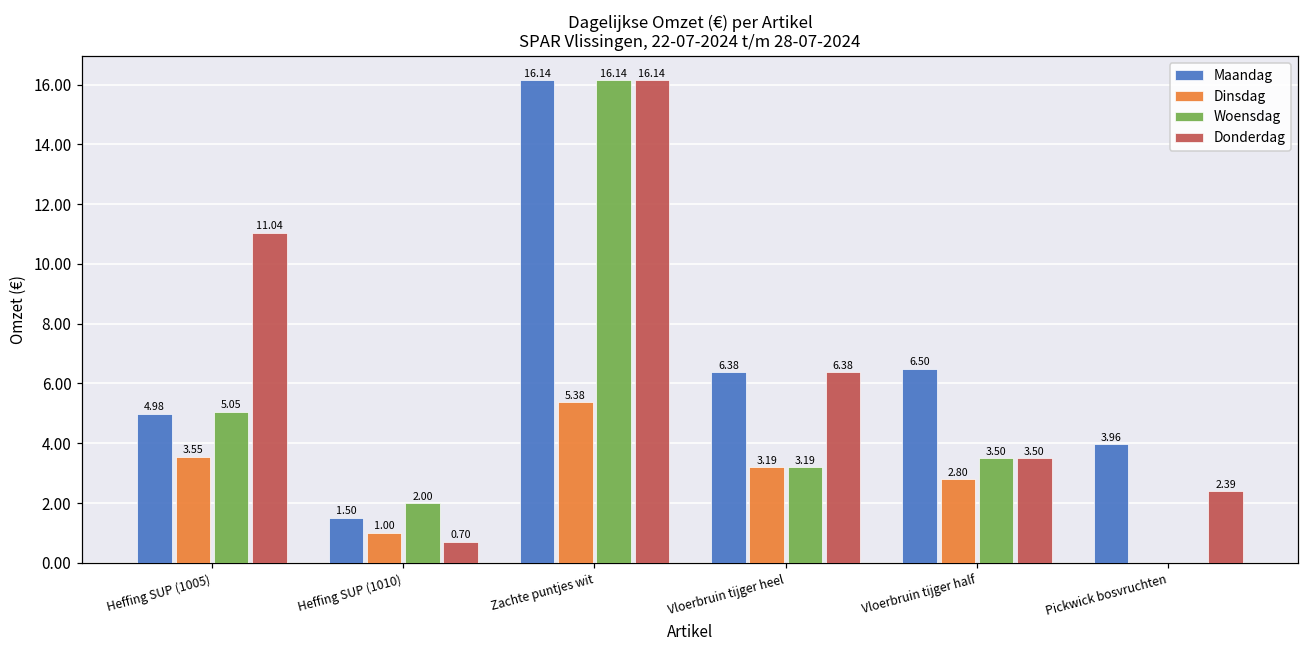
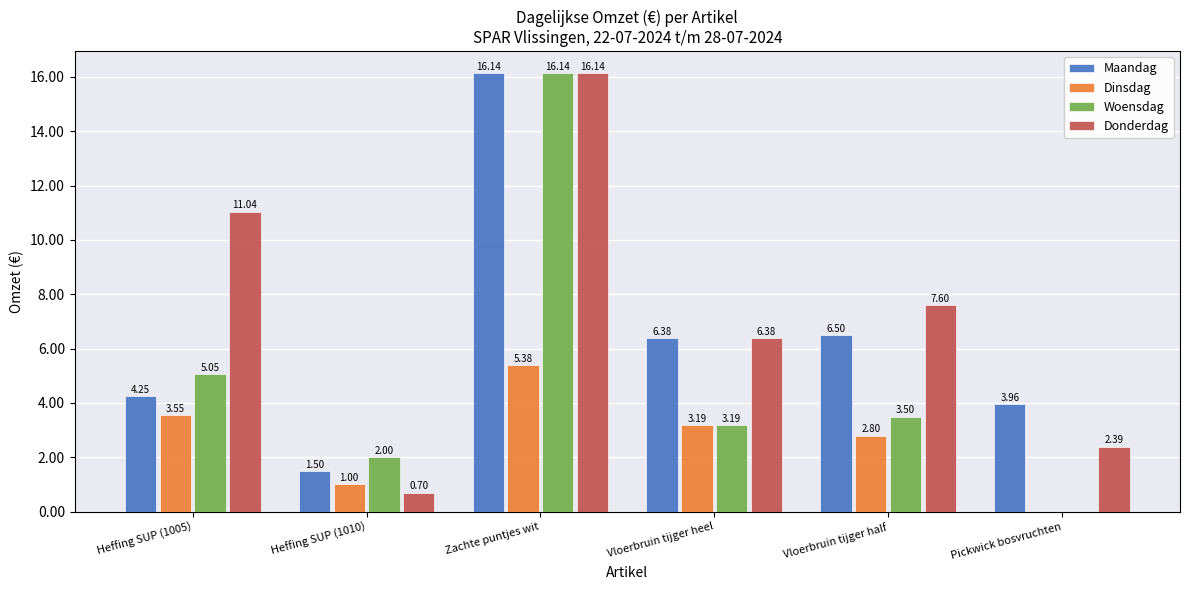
Maandag, Heffing SUP (1005): 4.98 -> 4.25
Donderdag, Vloerbruin tijger half: 3.50 -> 7.60
